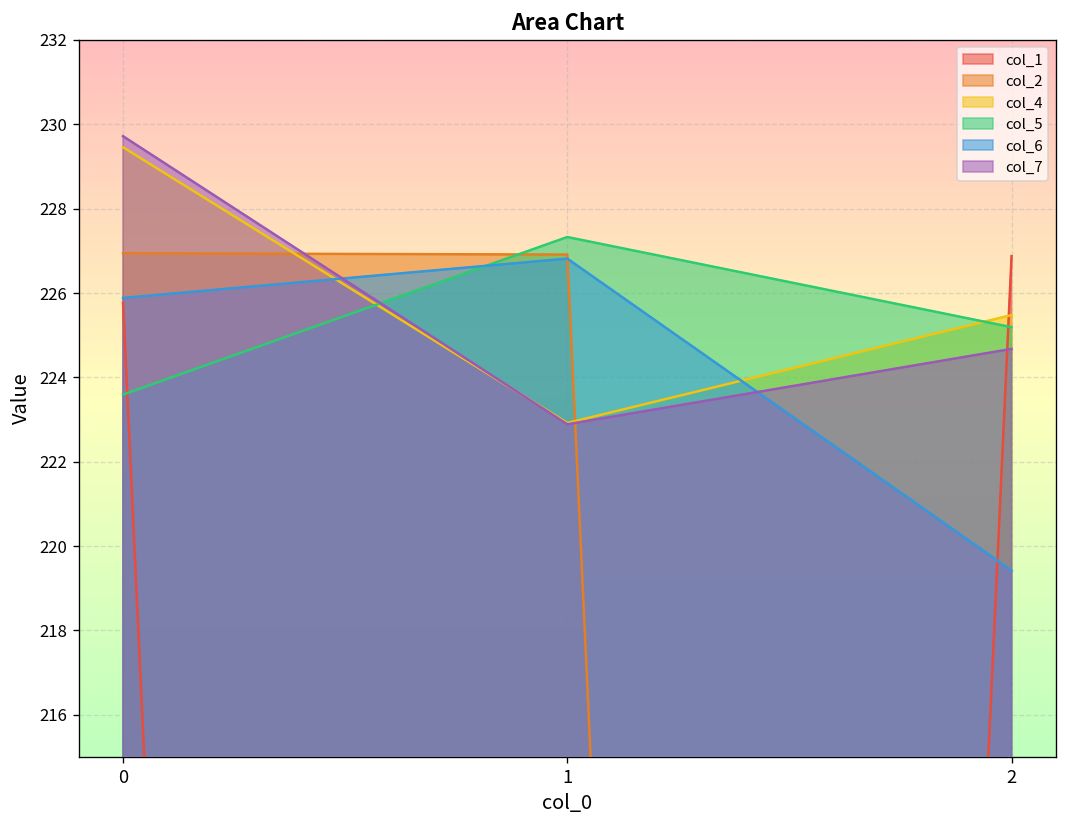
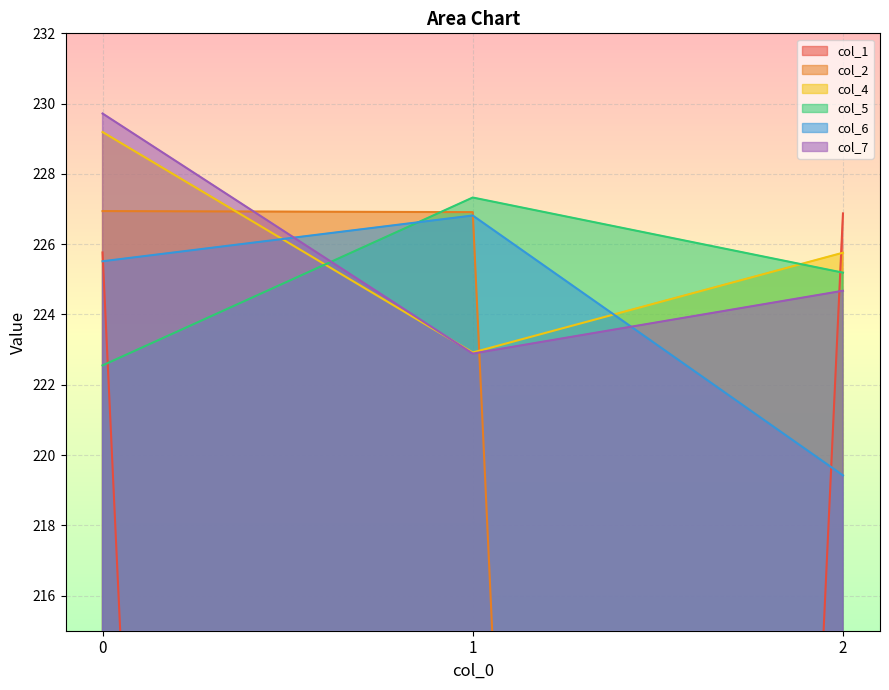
col_4, 0: 229.5 -> 229.2
col_5, 0: 223.6 -> 222.6
col_6, 0: 225.9 -> 225.5
col_4, 2: 225.5 -> 225.8
